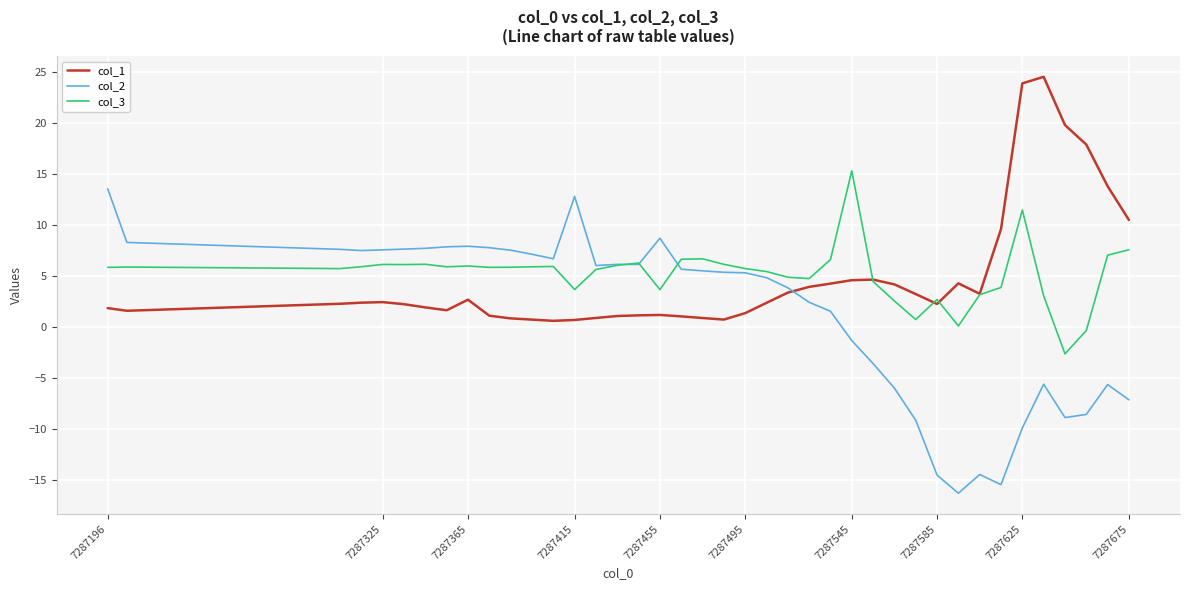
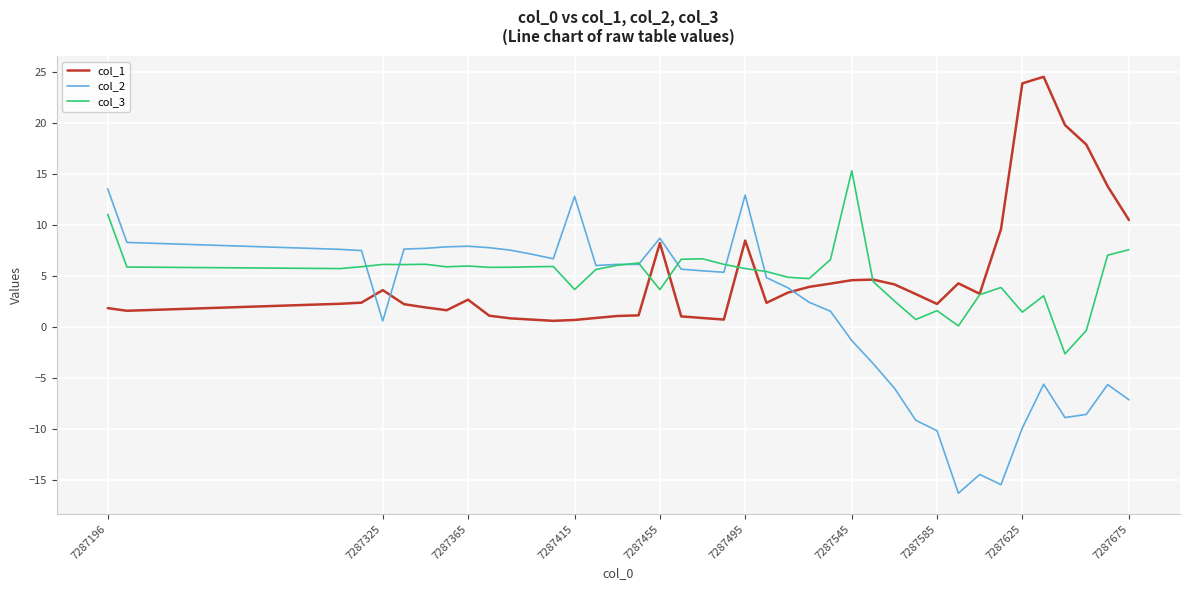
col_3, 7287196: 5.8 -> 11.0
col_1, 7287325: 2.4 -> 3.6
col_2, 7287325: 7.5 -> 0.6
col_1, 7287455: 1.2 -> 8.2
col_1, 7287495: 1.3 -> 8.5
col_2, 7287495: 5.3 -> 12.9
col_2, 7287585: -14.5 -> -10.2
col_3, 7287585: 2.7 -> 1.6
col_3, 7287625: 11.4 -> 1.4
